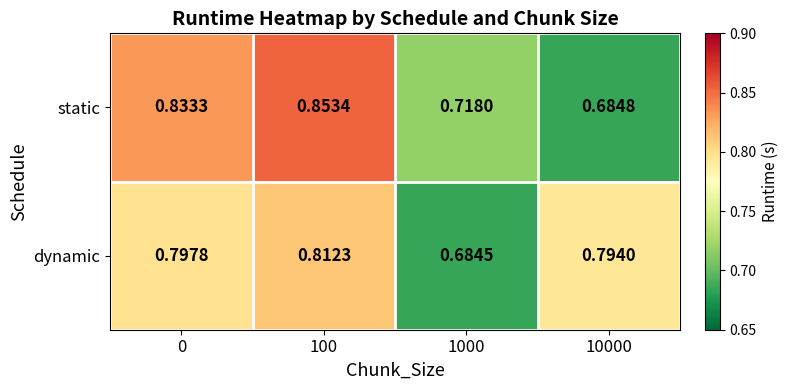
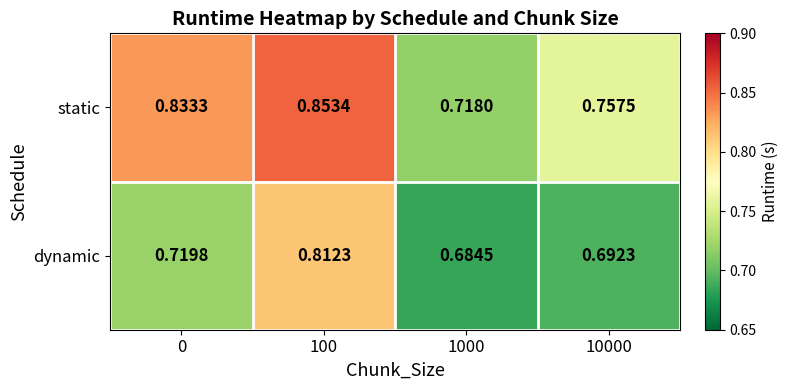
static, 10000: 0.6848 -> 0.7575
dynamic, 0: 0.7978 -> 0.7198
dynamic, 10000: 0.7940 -> 0.6923
